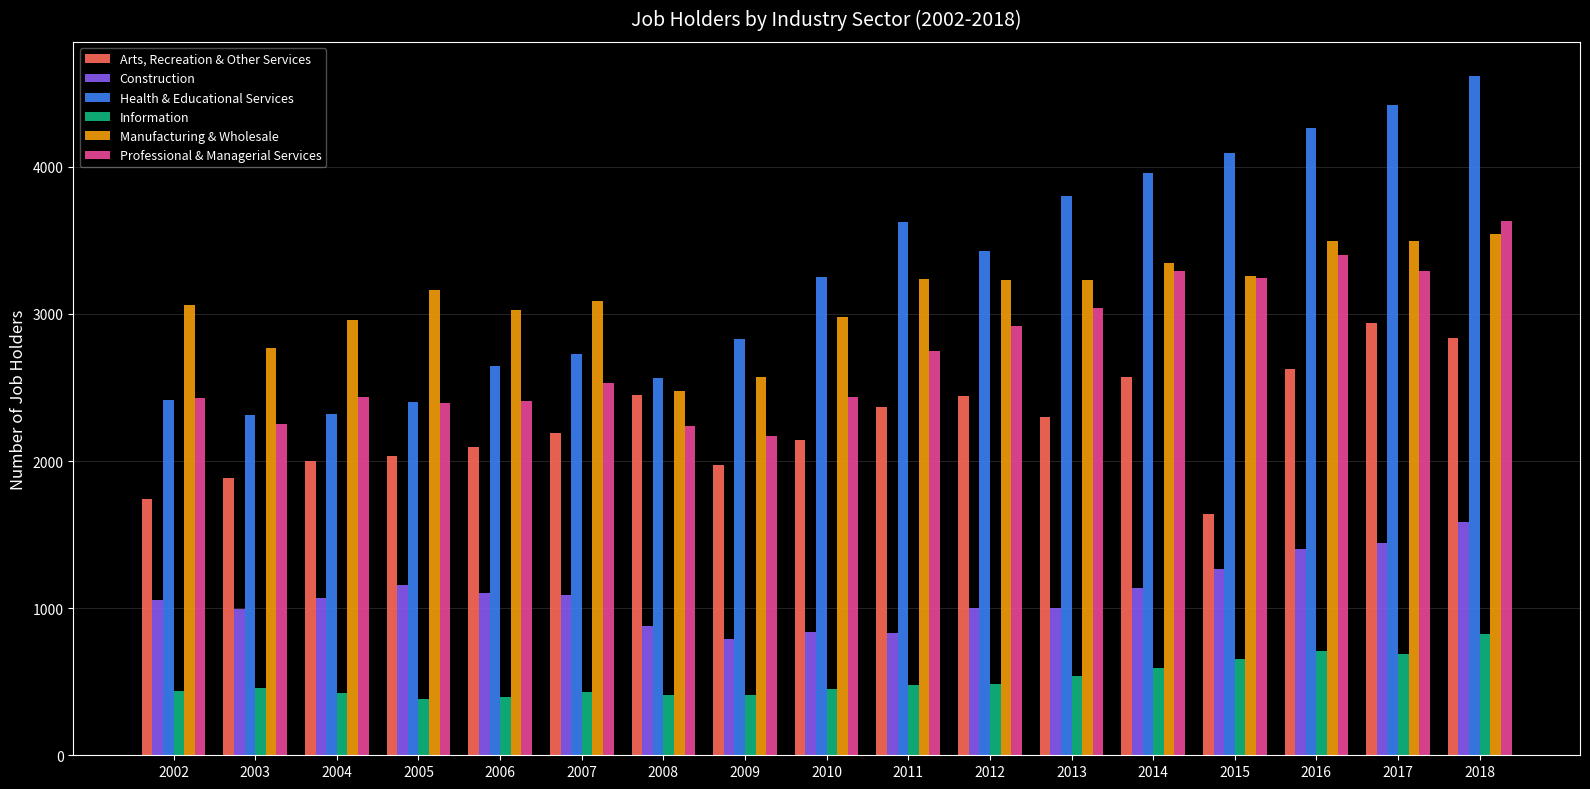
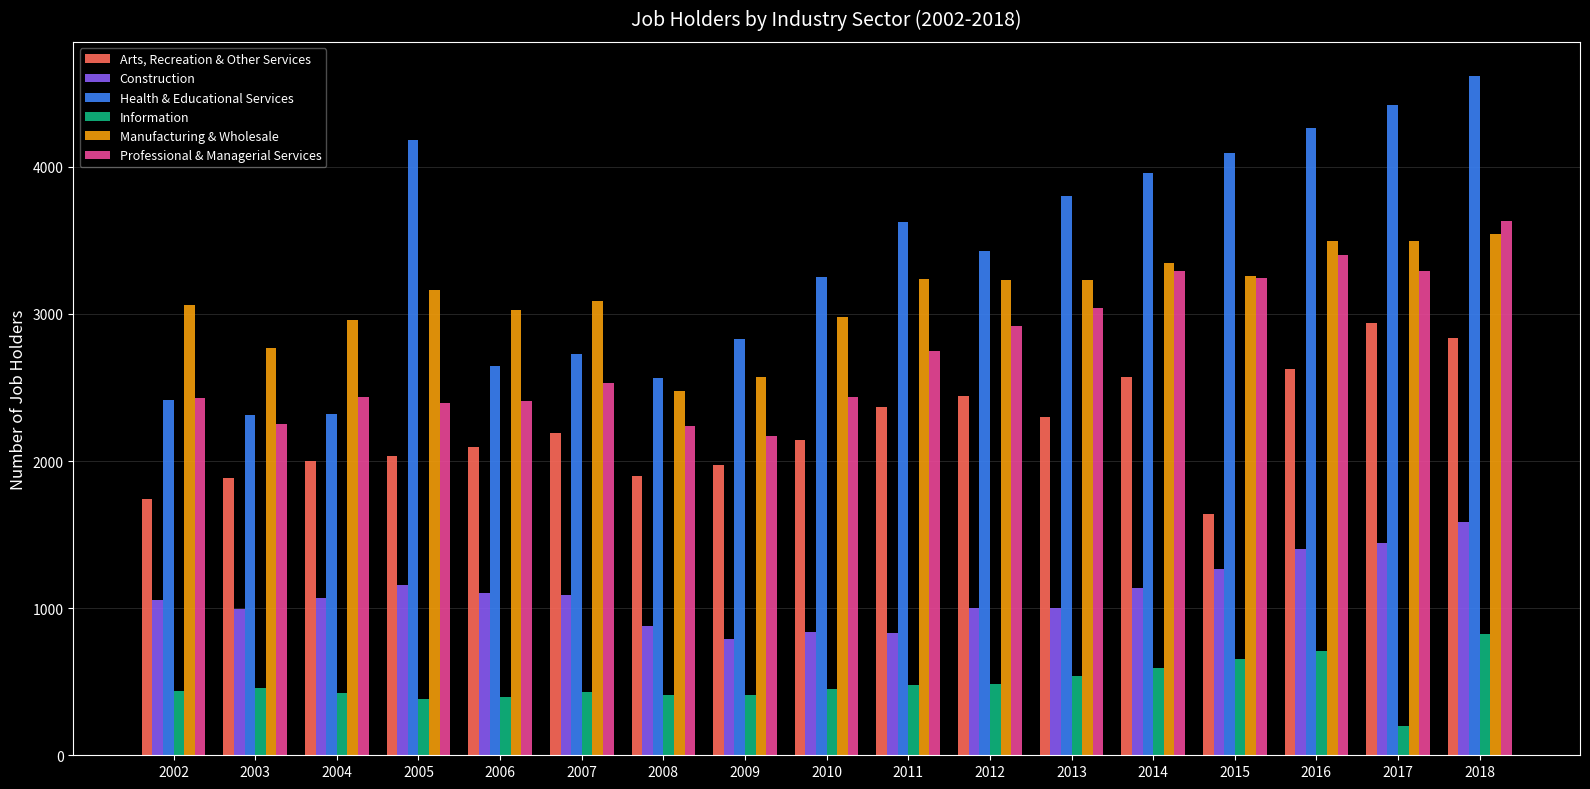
Health & Educational Services, 2005: 2400 -> 4180
Arts, Recreation & Other Services, 2008: 2450 -> 1900
Information, 2017: 690 -> 200
